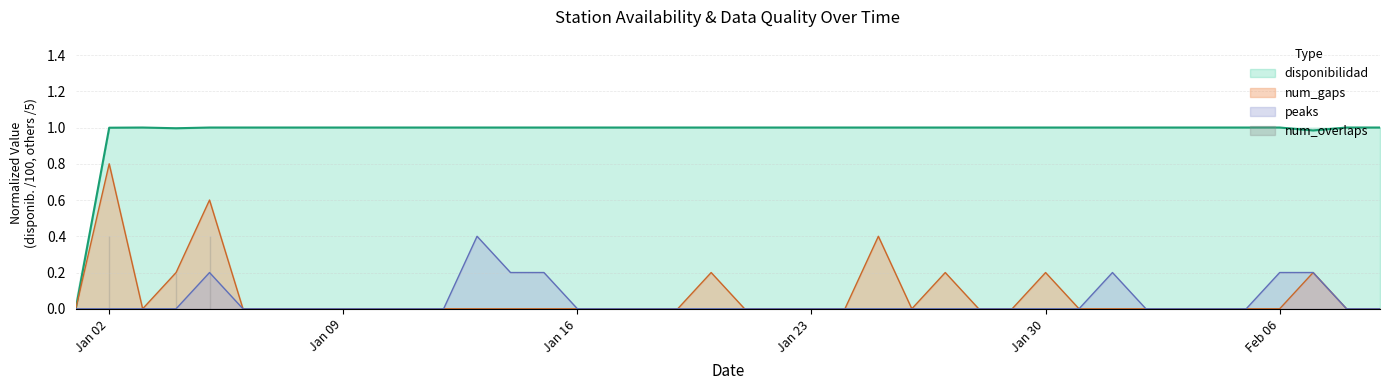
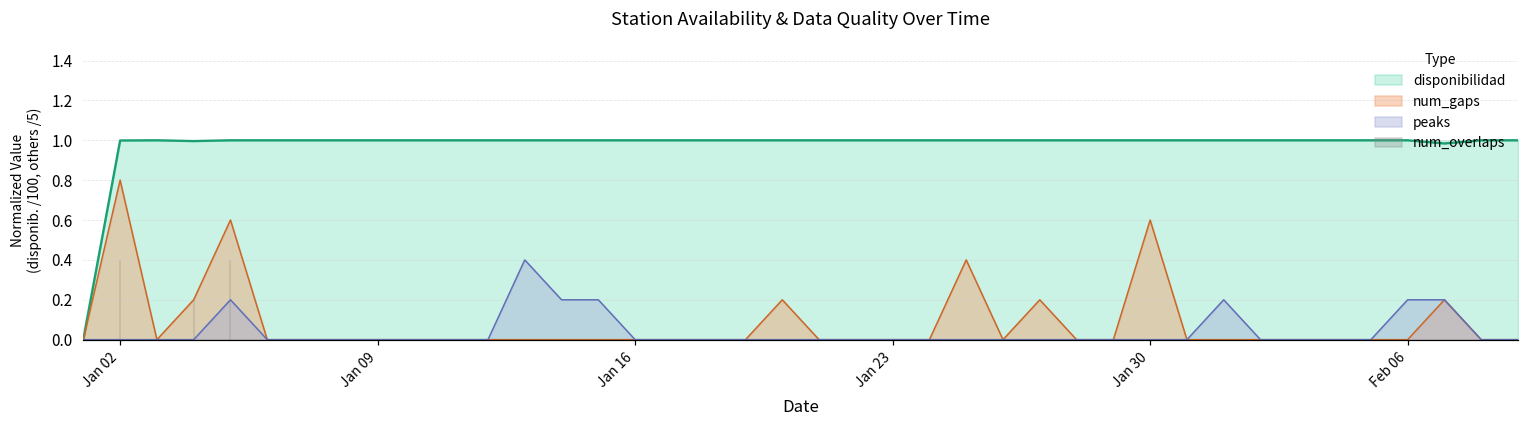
num_gaps, Jan 30: 0.20 -> 0.60
